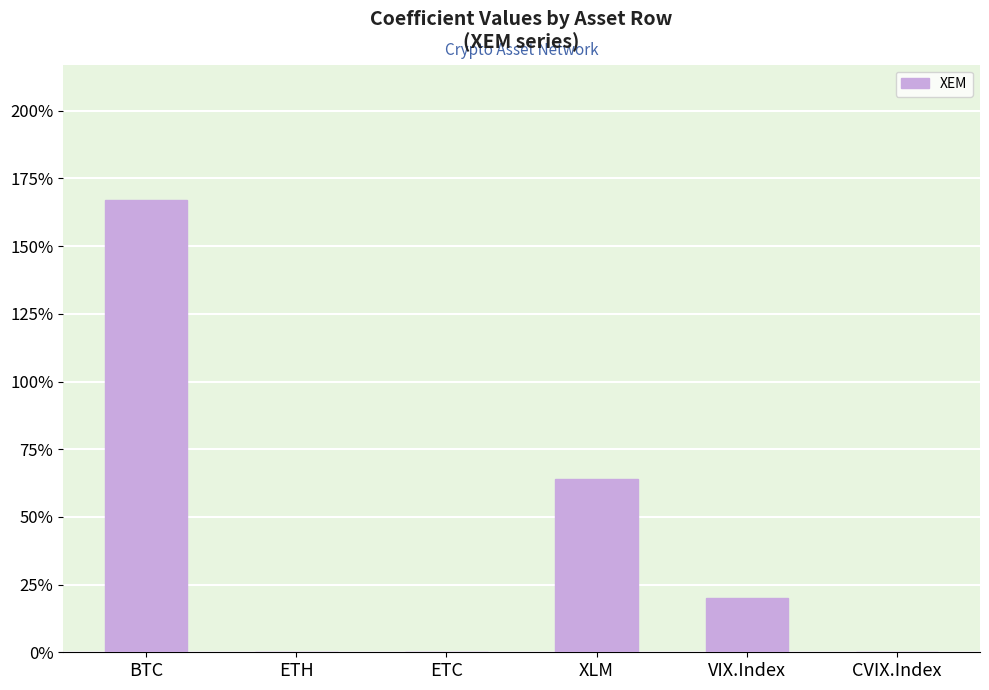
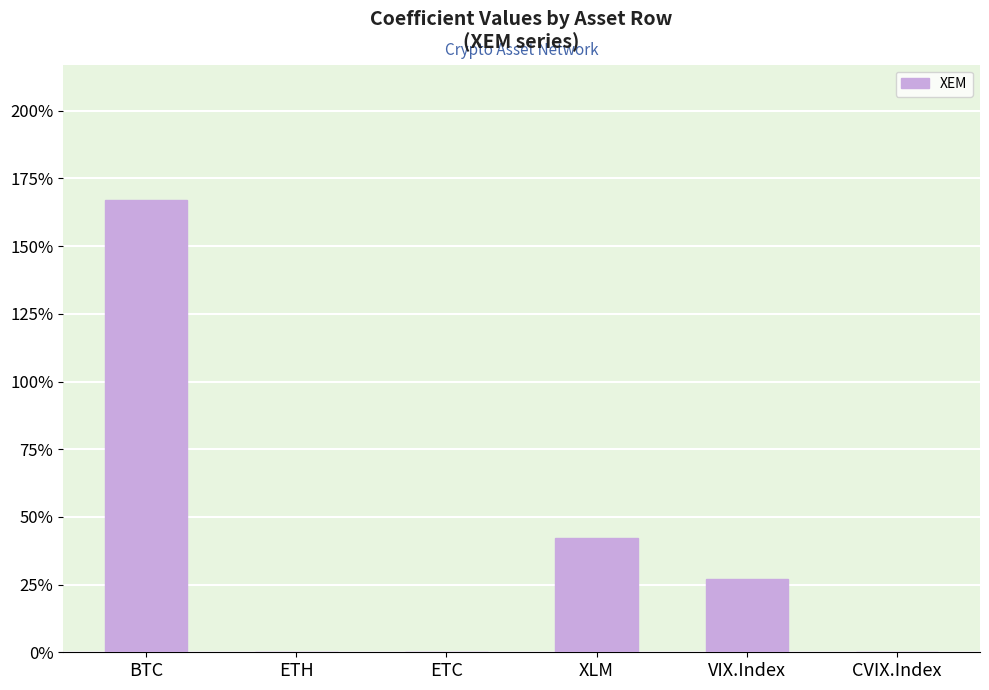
XLM: 64% -> 42%
VIX.Index: 20% -> 27%
